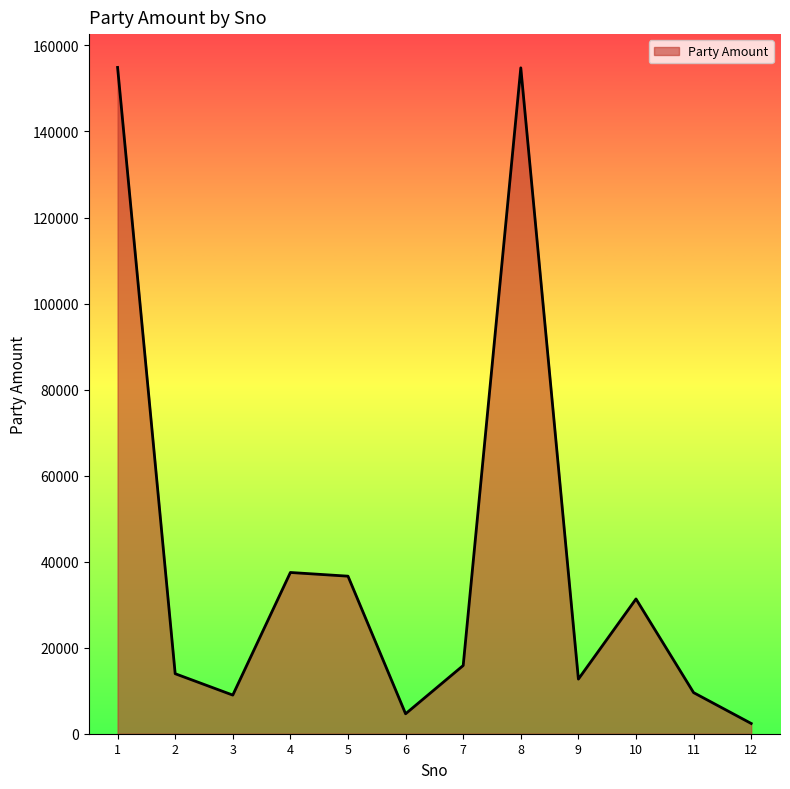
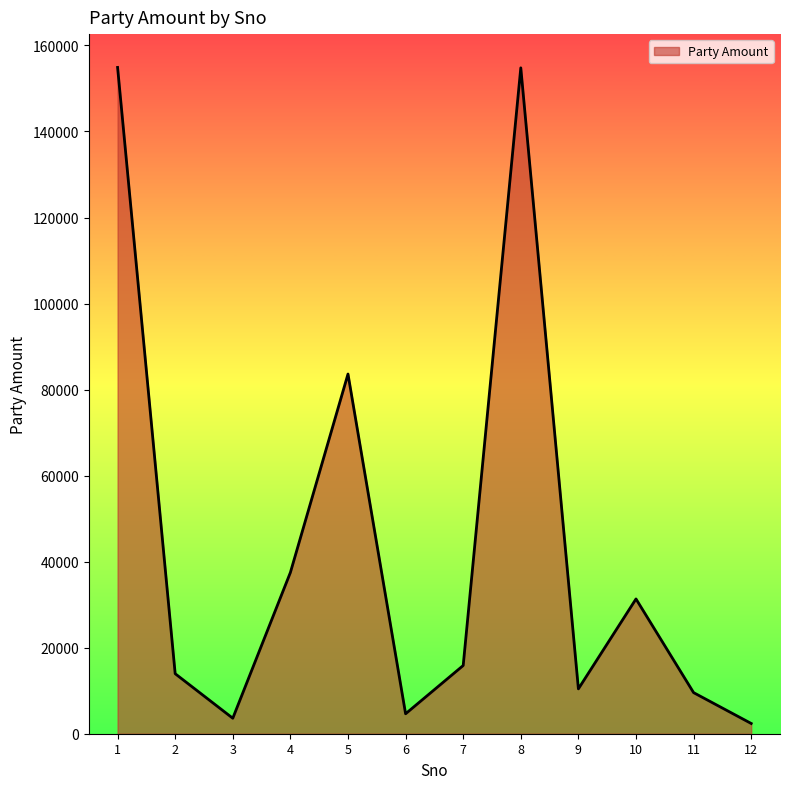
3: 9000 -> 4000
5: 37000 -> 84000
9: 13000 -> 10000
